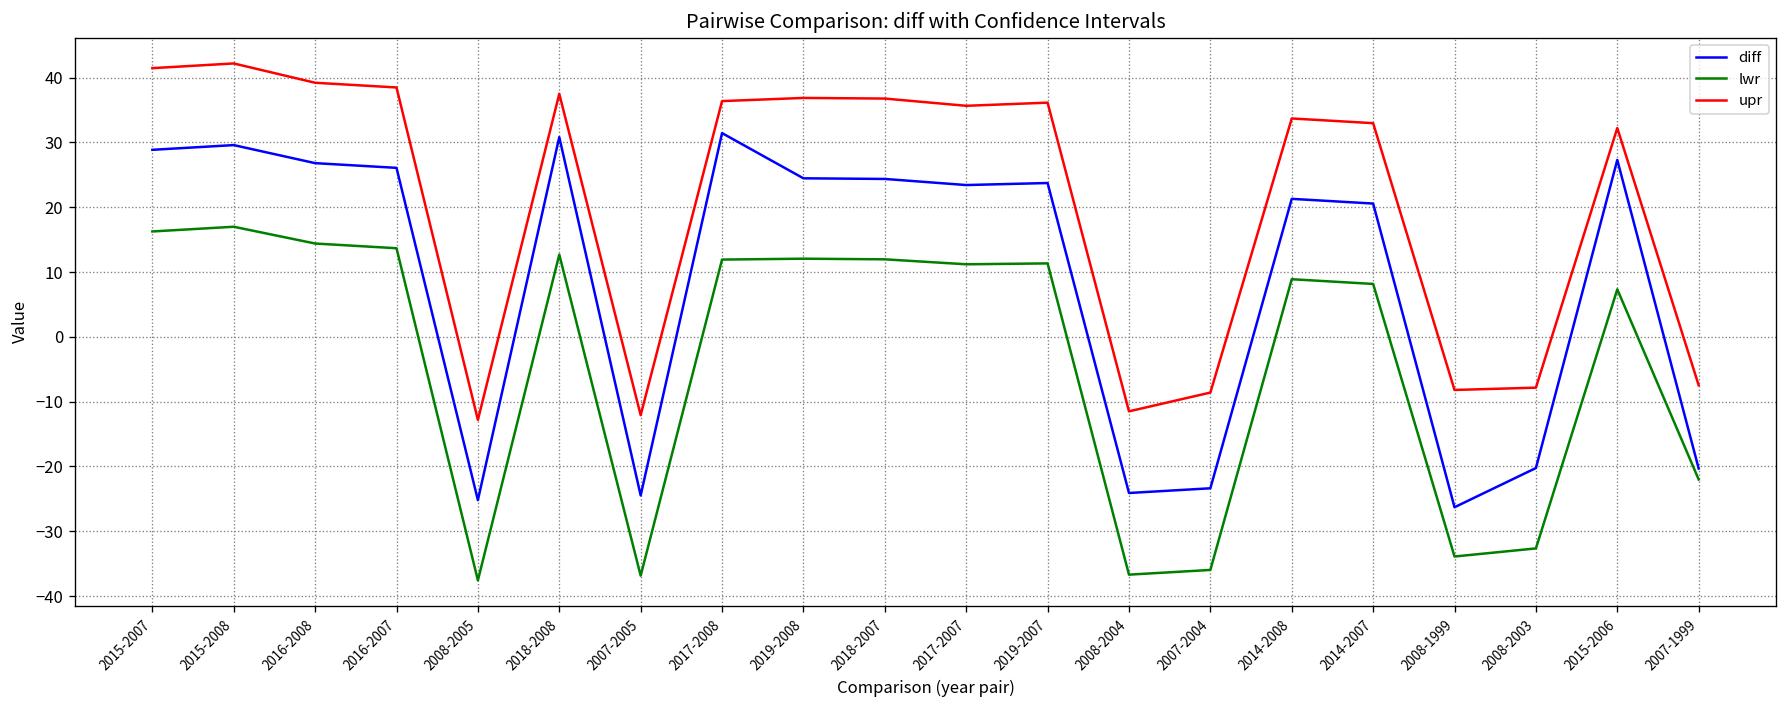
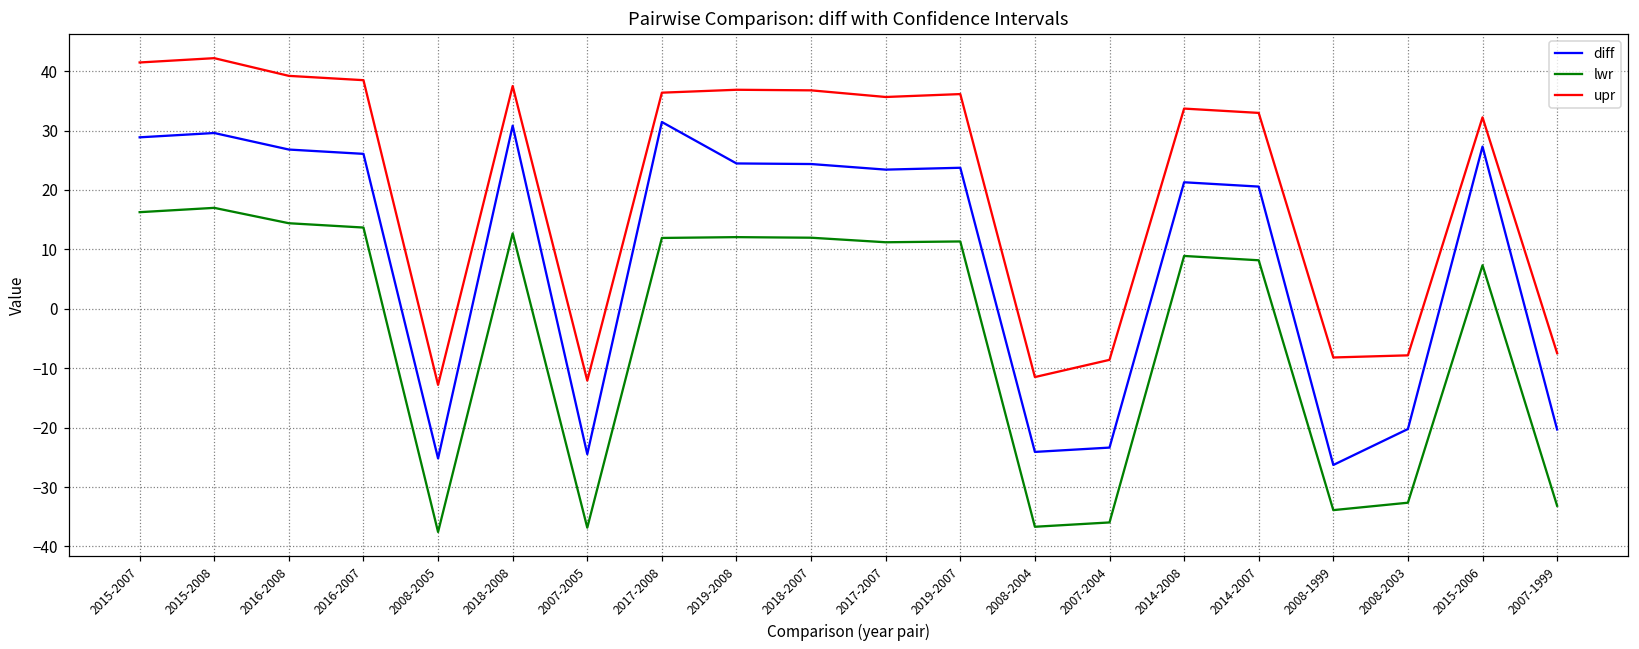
lwr, 2007-1999: -22 -> -33
